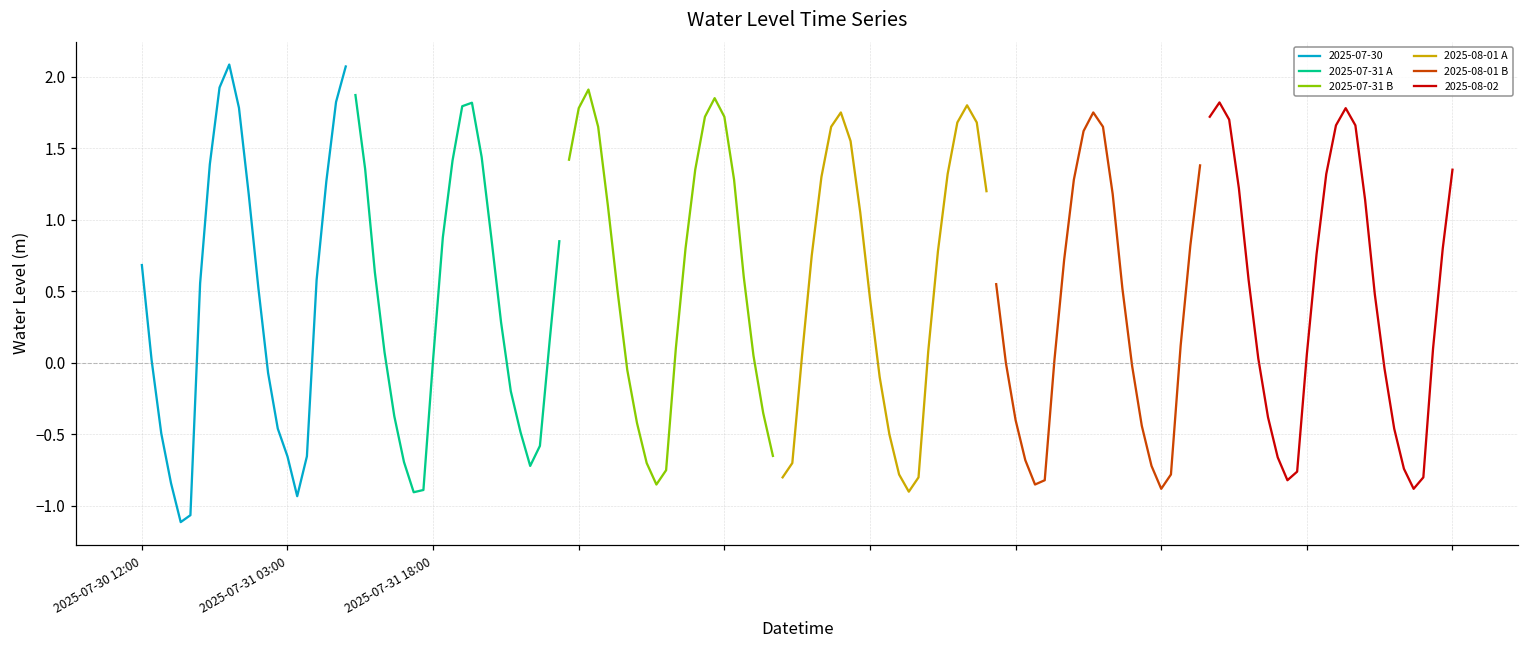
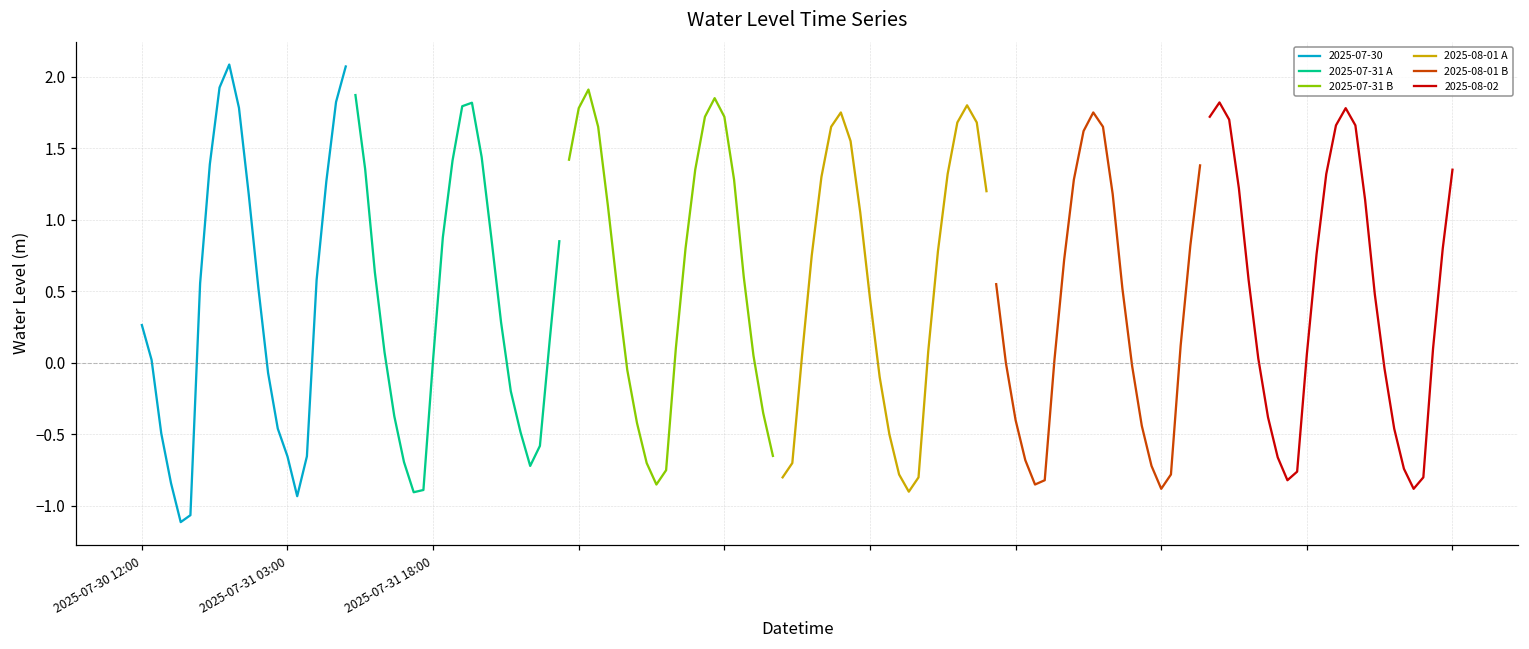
2025-07-30, 2025-07-30 12:00: 0.68 -> 0.26
